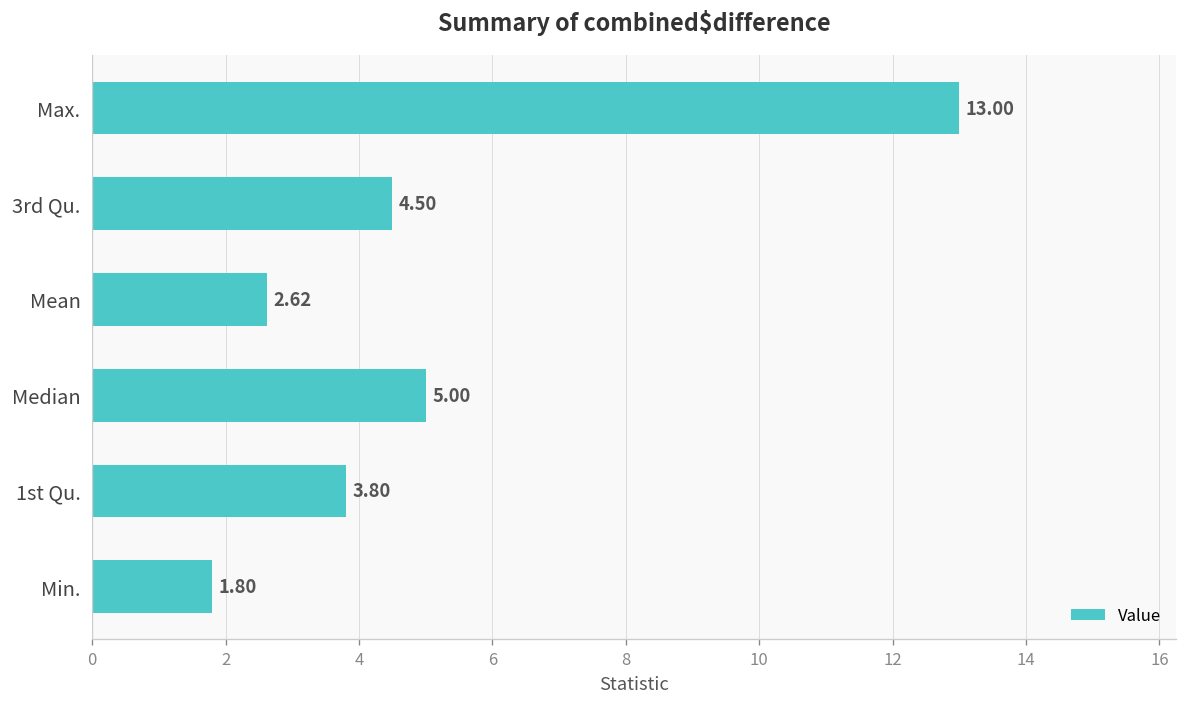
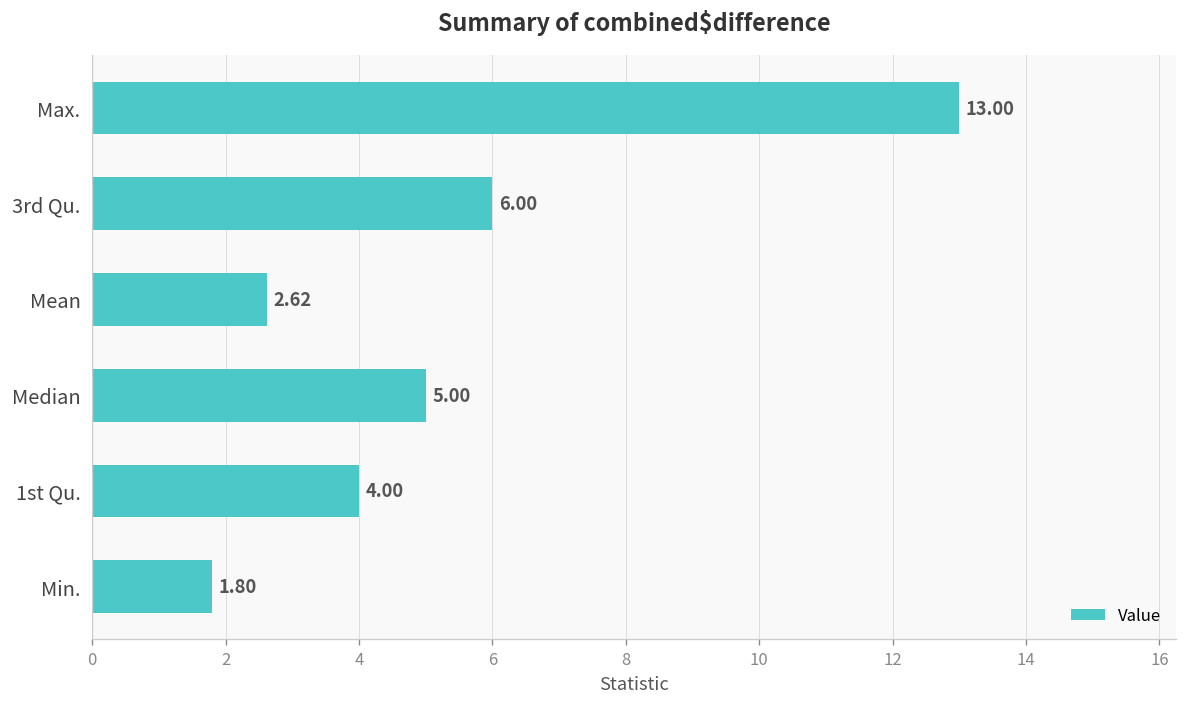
3rd Qu.: 4.50 -> 6.00
1st Qu.: 3.80 -> 4.00
